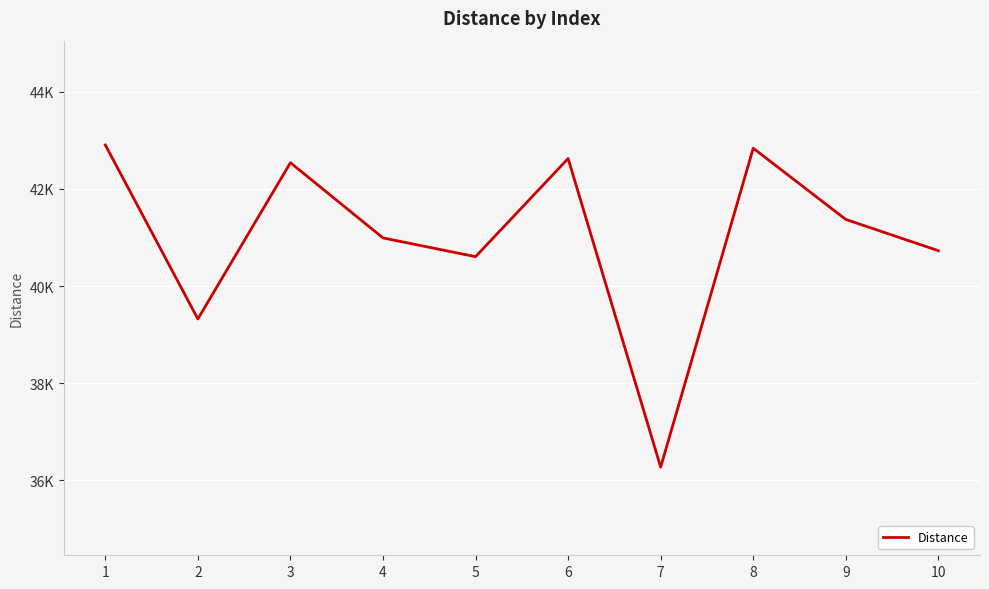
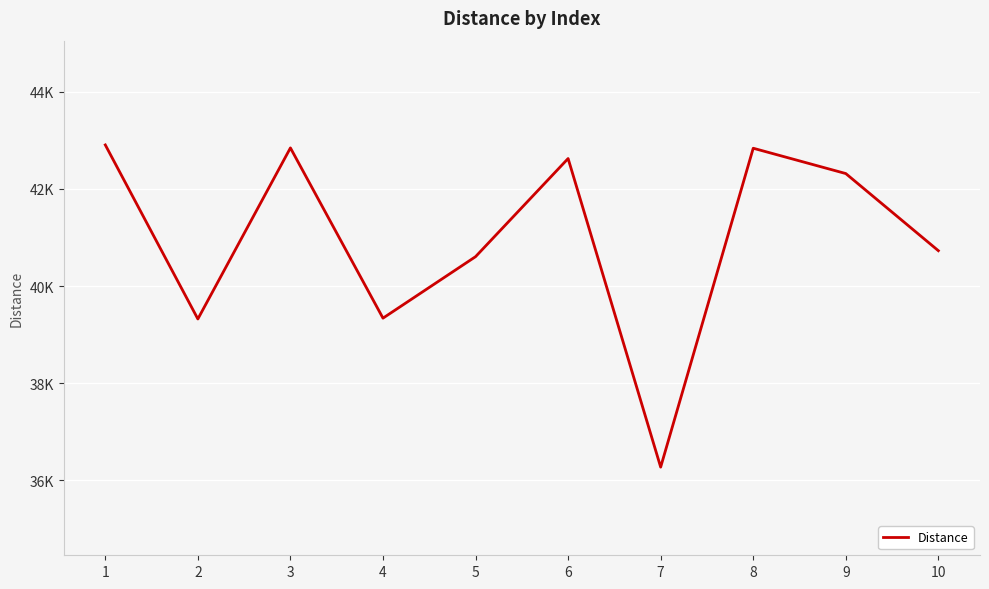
3: 42500 -> 42800
4: 41000 -> 39300
9: 41400 -> 42300
